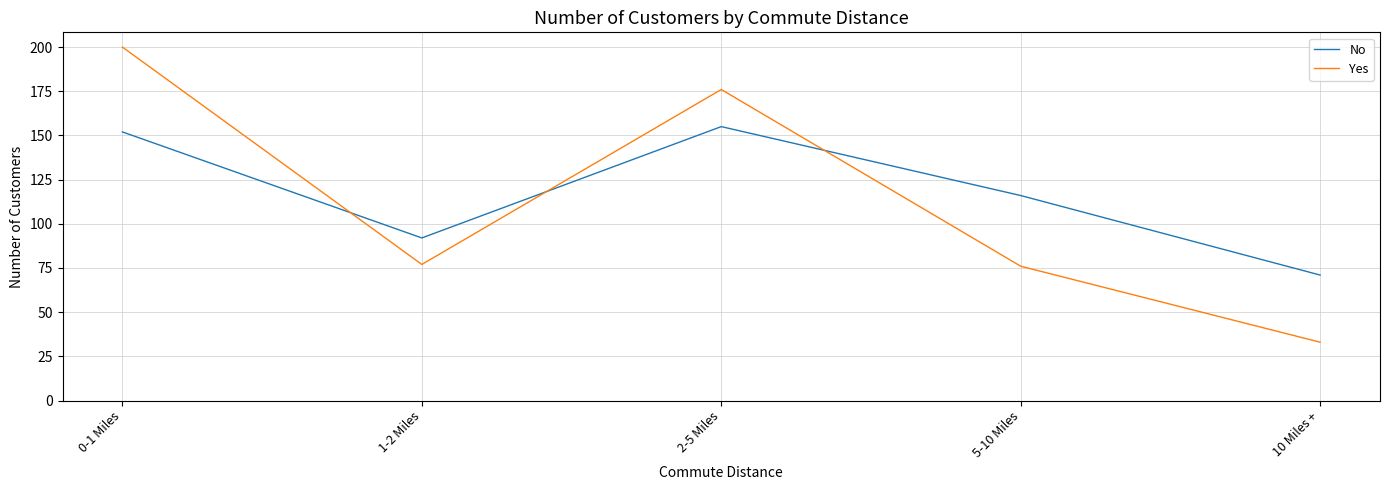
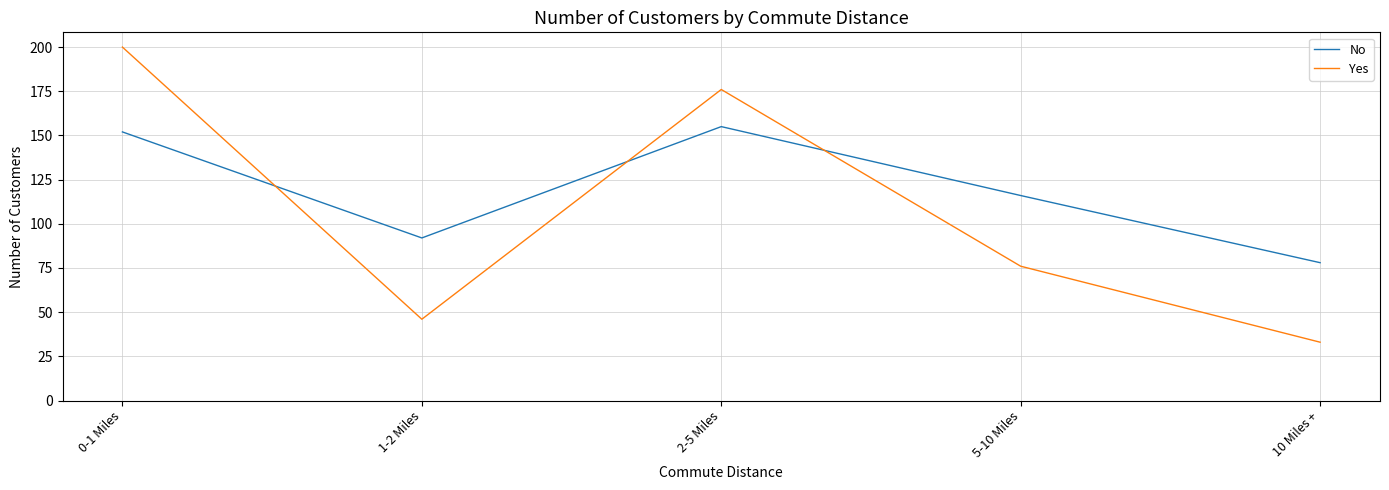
Yes, 1-2 Miles: 77 -> 46
No, 10 Miles +: 71 -> 78
